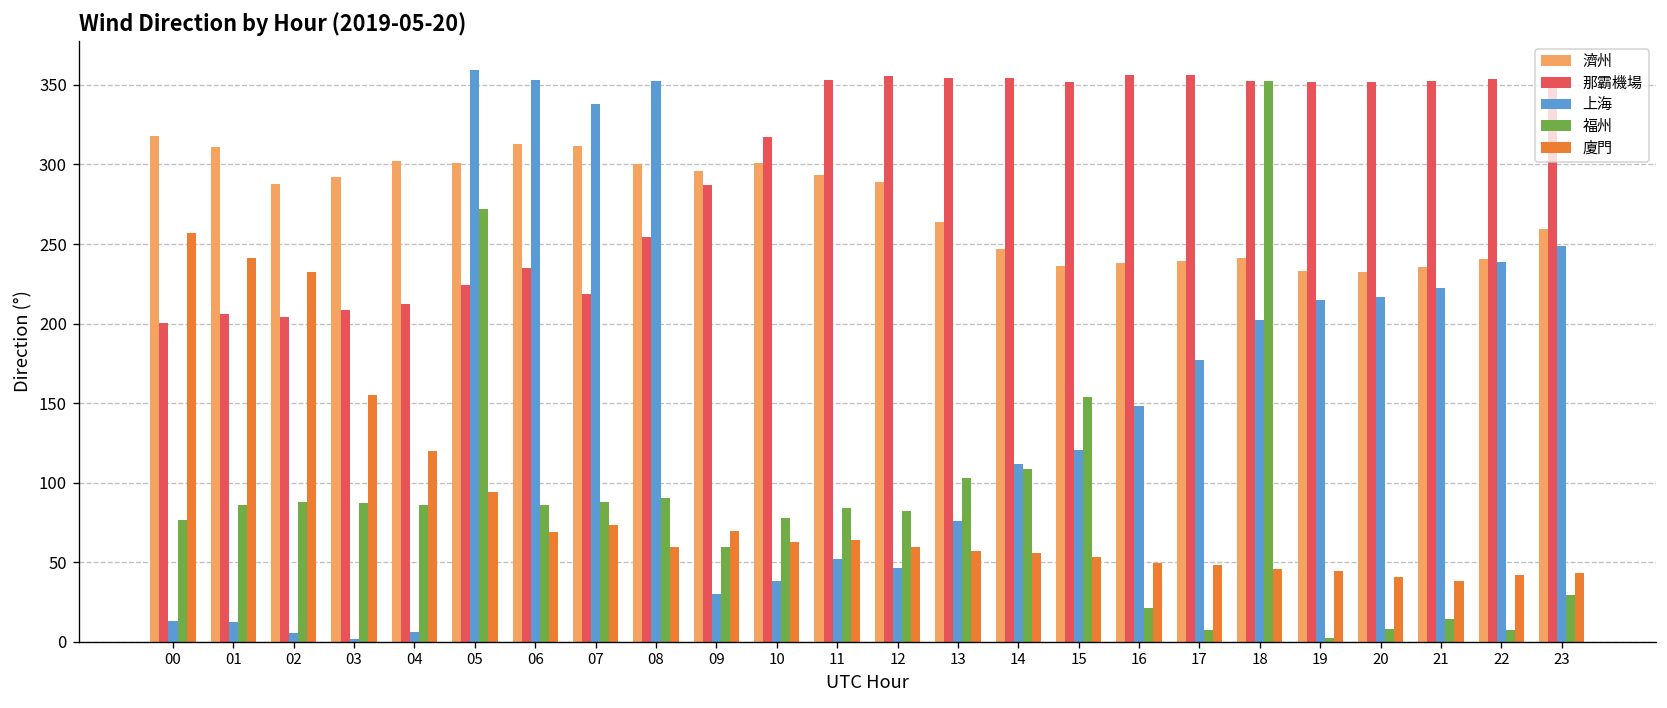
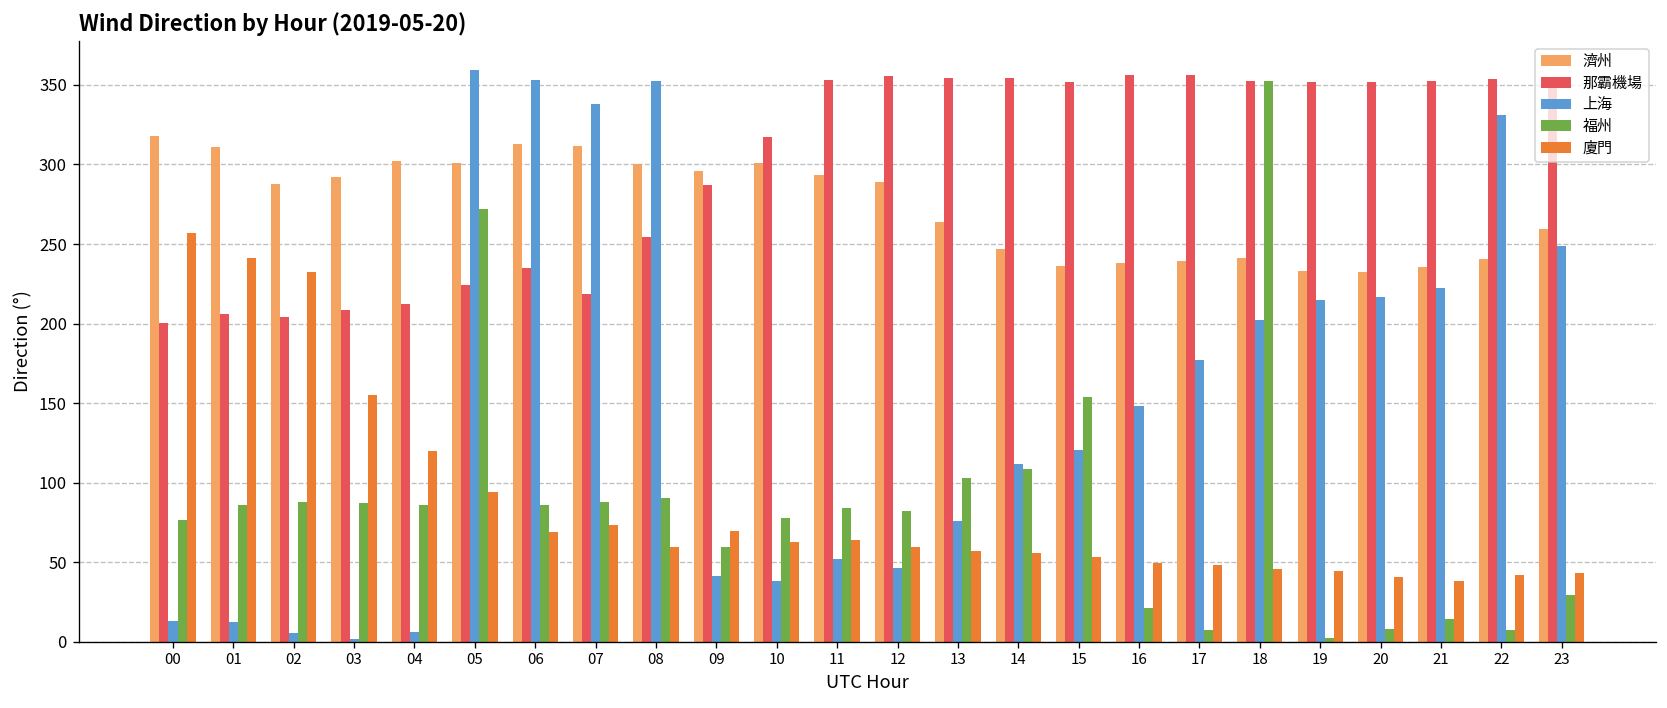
上海, 09: 30 -> 41
上海, 22: 239 -> 331
